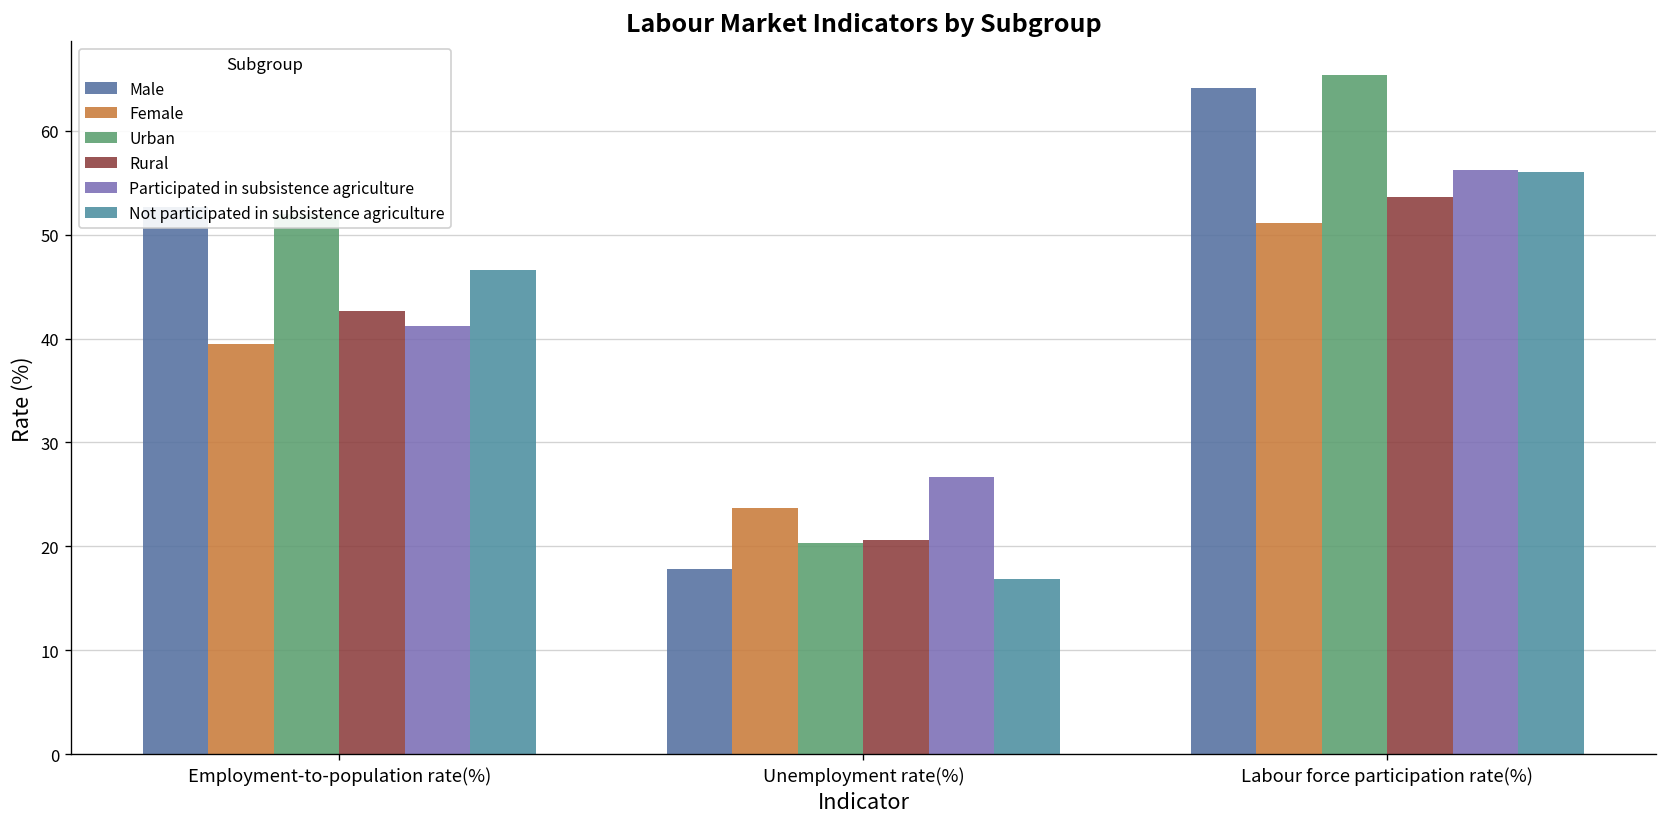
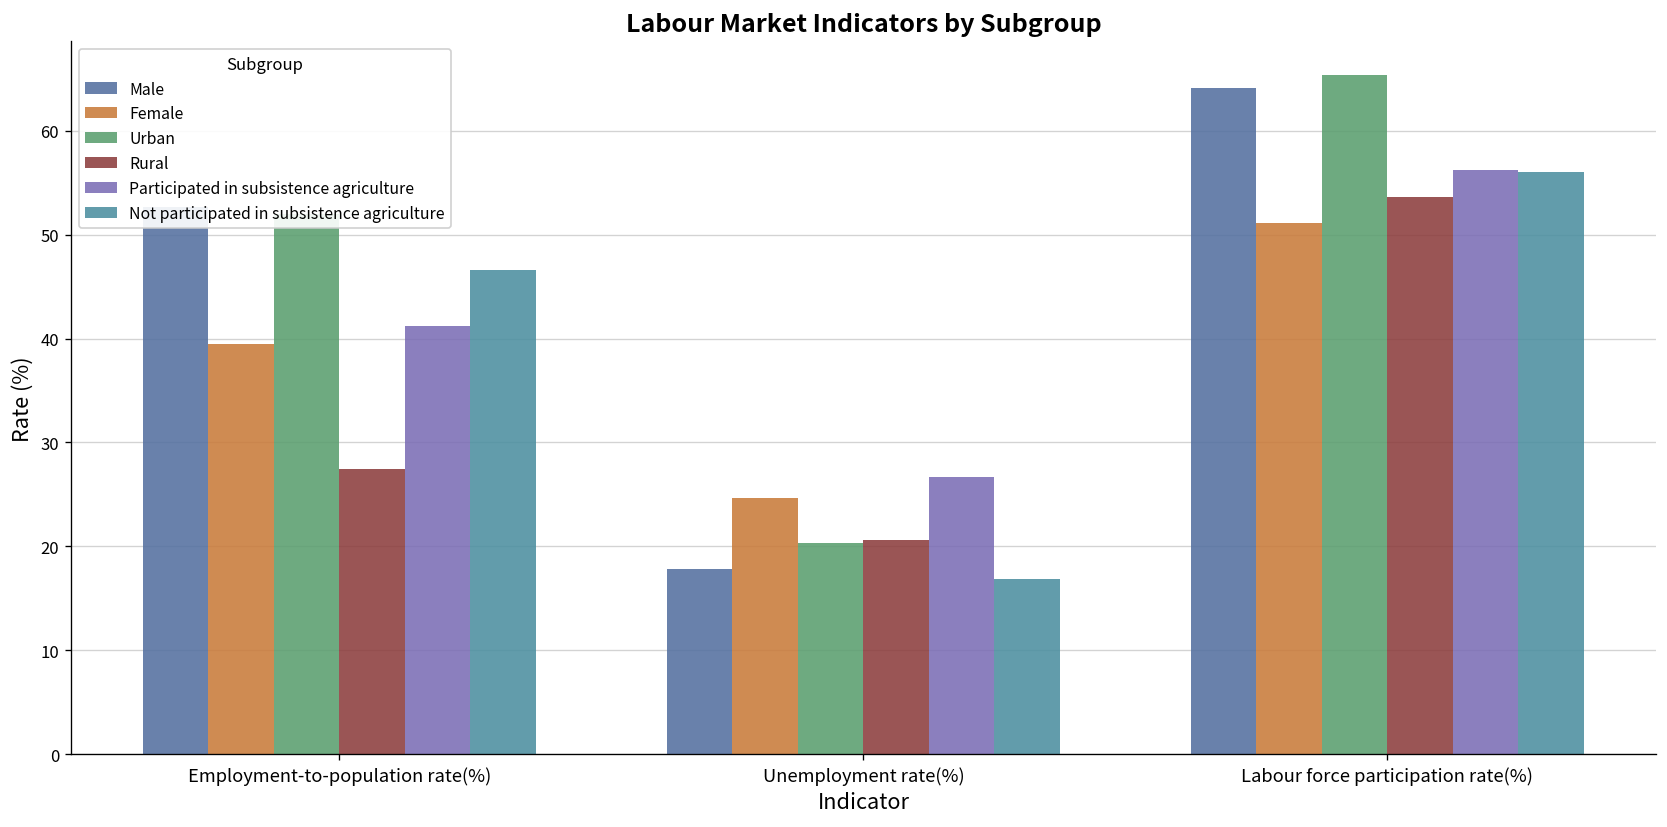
Rural, Employment-to-population rate(%): 43 -> 27
Female, Unemployment rate(%): 24 -> 25
